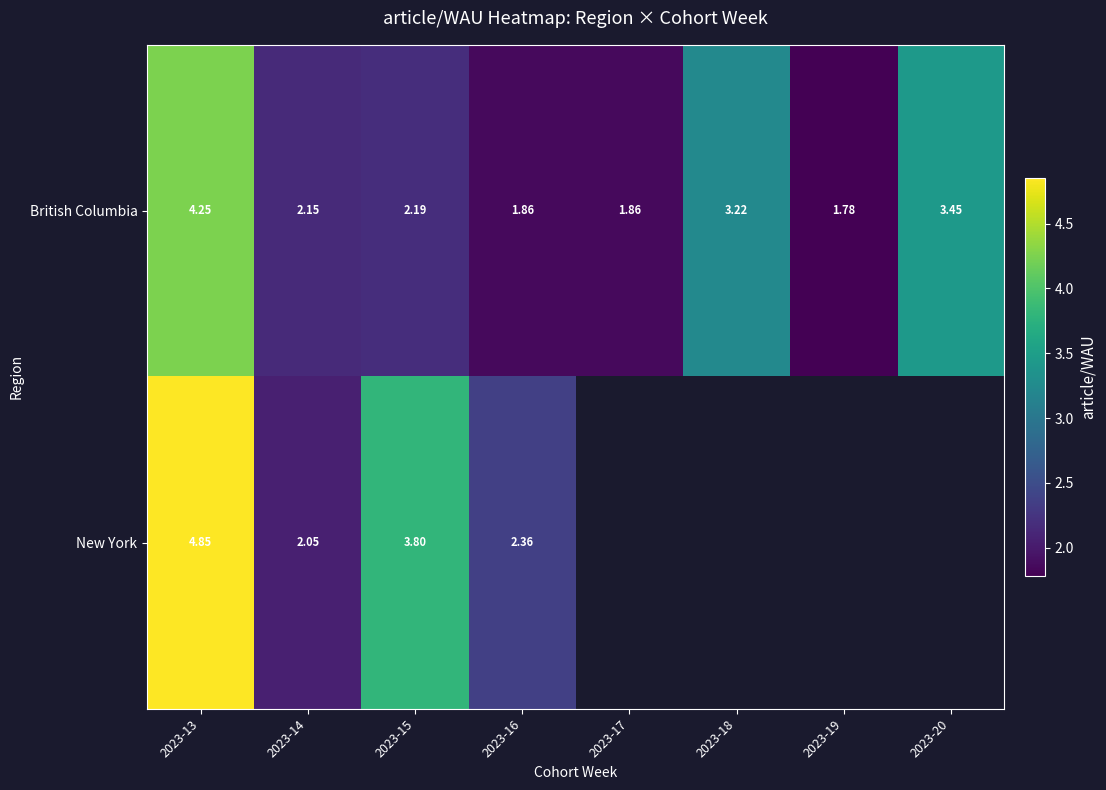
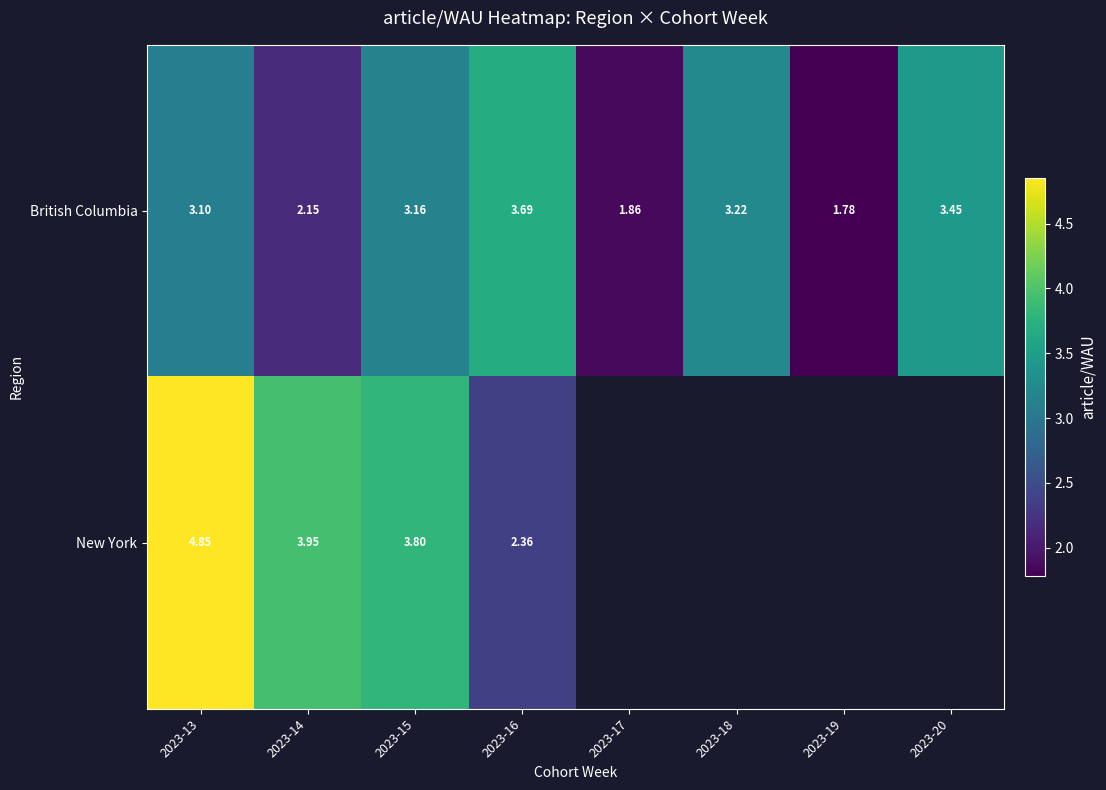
British Columbia, 2023-13: 4.25 -> 3.10
British Columbia, 2023-15: 2.19 -> 3.16
British Columbia, 2023-16: 1.86 -> 3.69
New York, 2023-14: 2.05 -> 3.95
